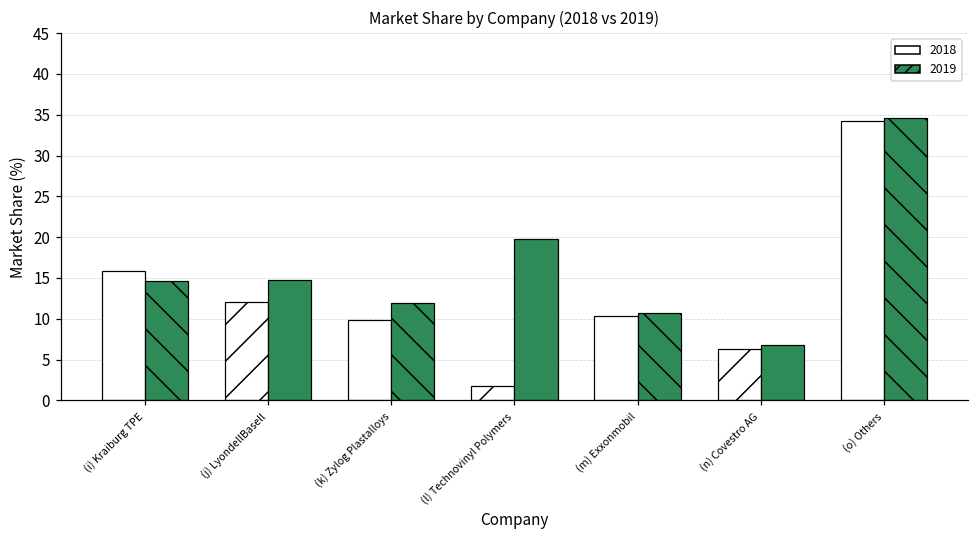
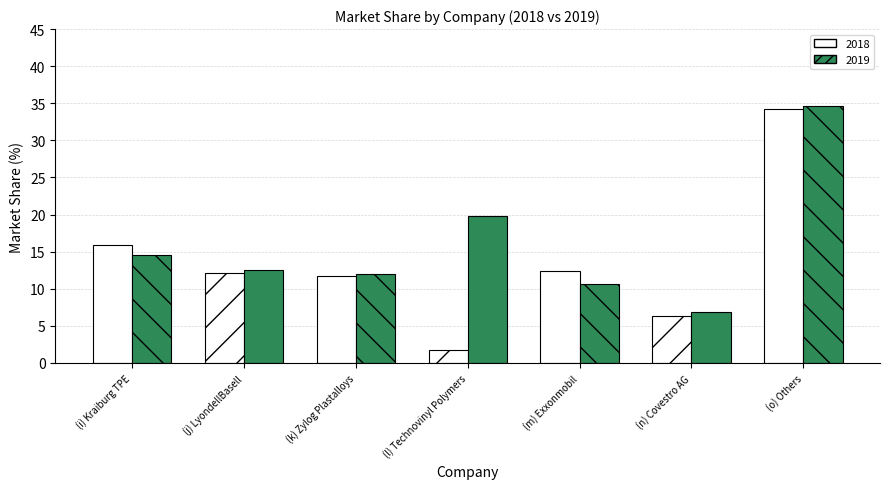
2019, (j) LyondellBasell: 15 -> 13
2018, (k) Zylog Plastalloys: 10 -> 12
2018, (m) Exxonmobil: 10 -> 12
